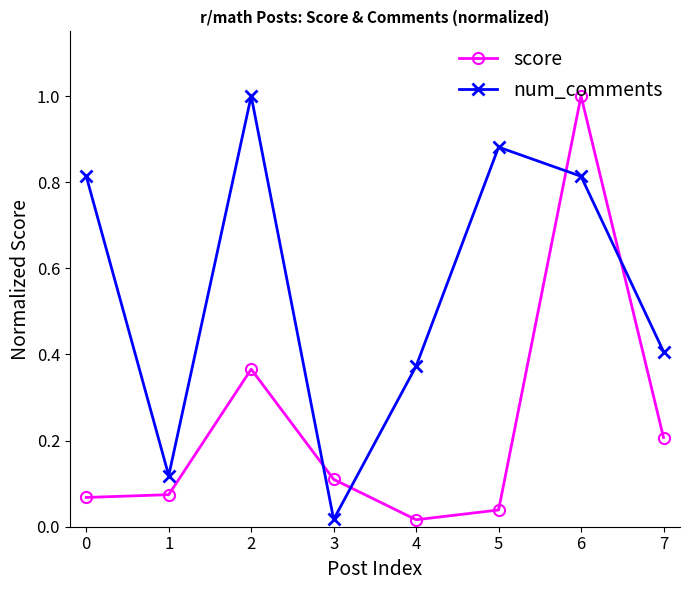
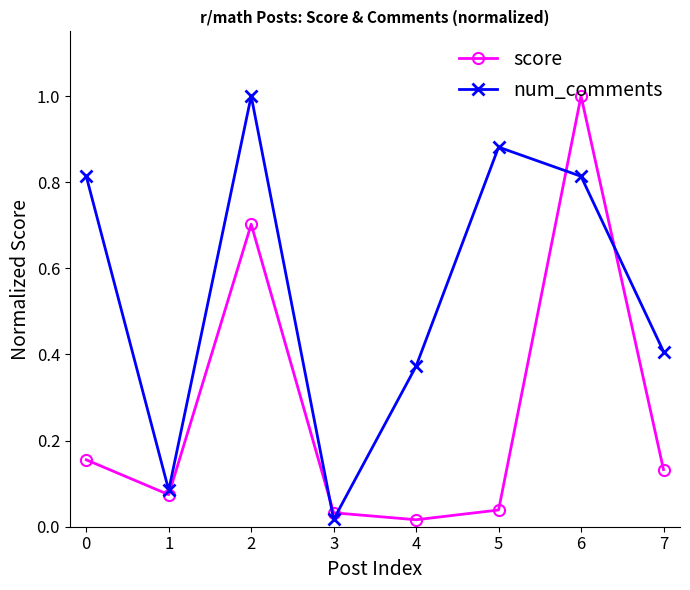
score, 0: 0.07 -> 0.16
num_comments, 1: 0.12 -> 0.08
score, 2: 0.37 -> 0.70
score, 3: 0.11 -> 0.03
score, 7: 0.21 -> 0.13
